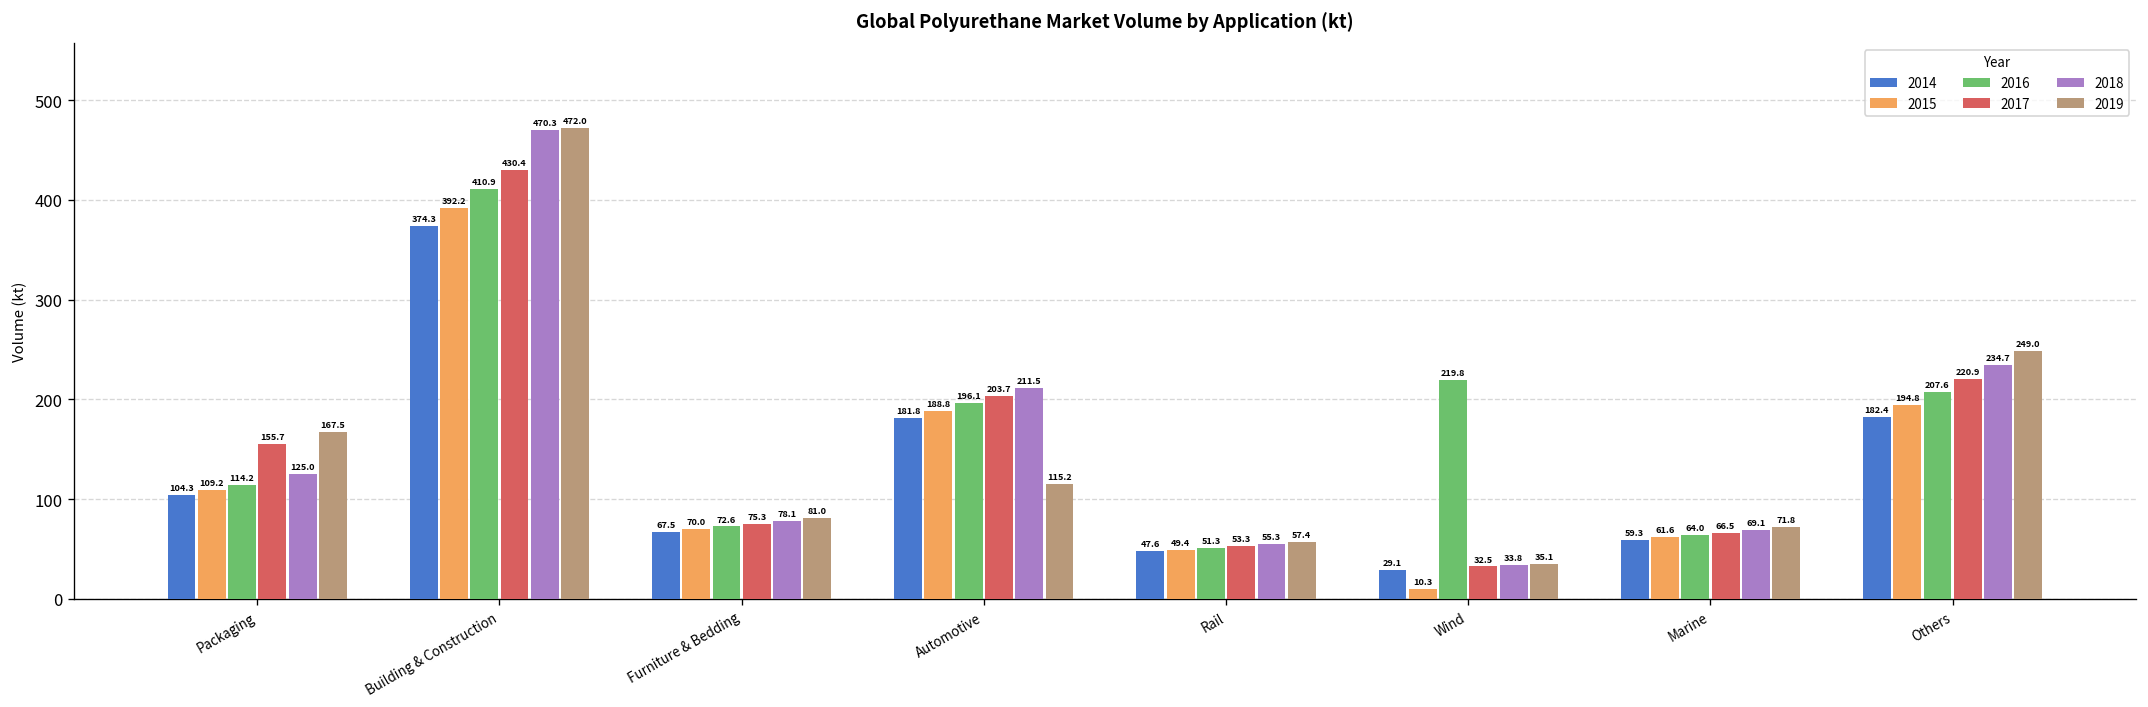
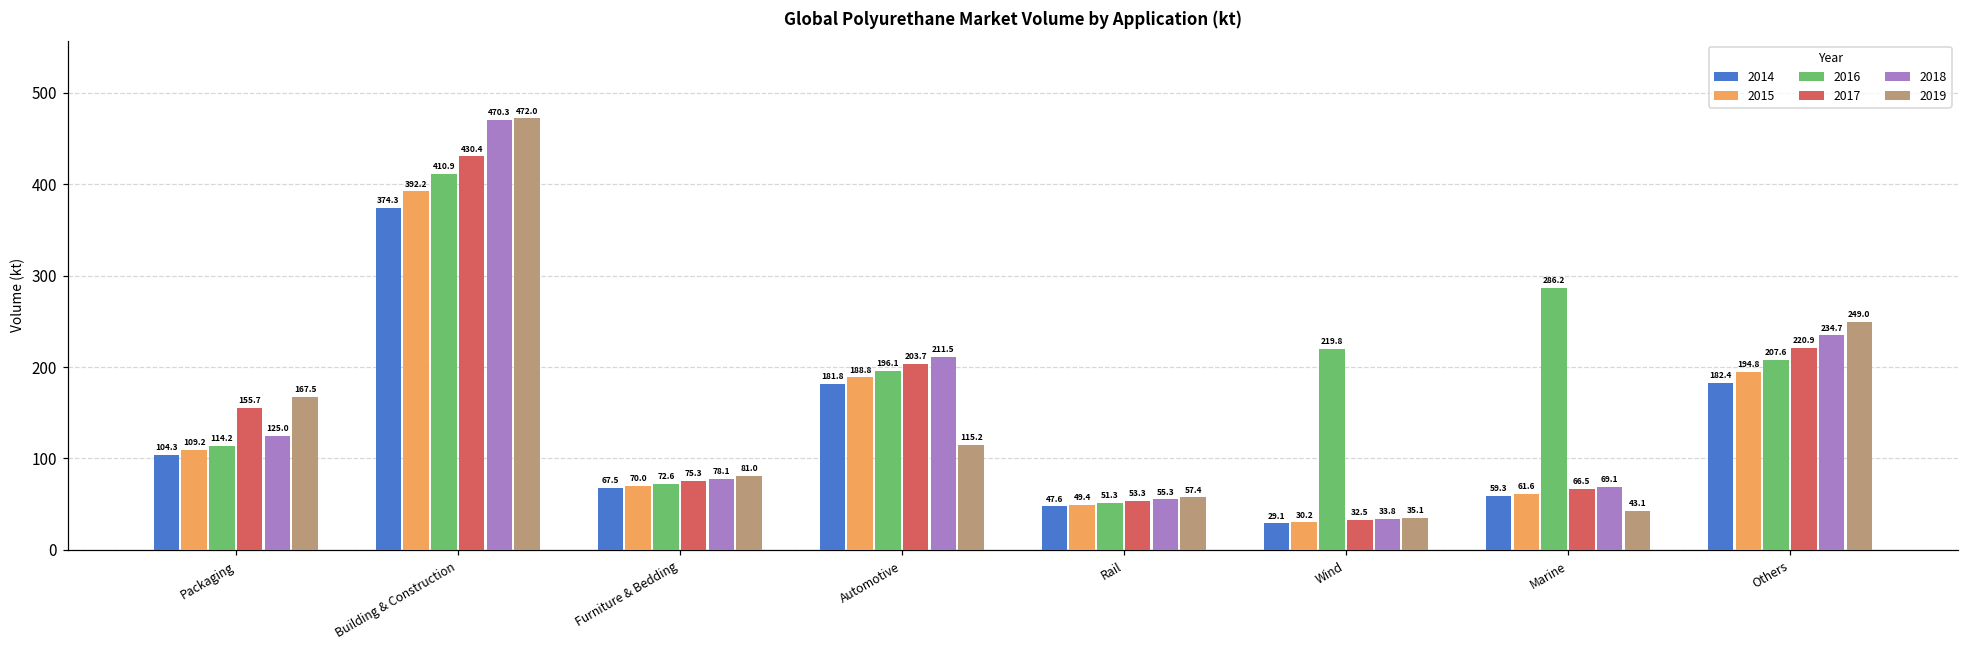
2015, Wind: 10.3 -> 30.2
2016, Marine: 64.0 -> 286.2
2019, Marine: 71.8 -> 43.1
